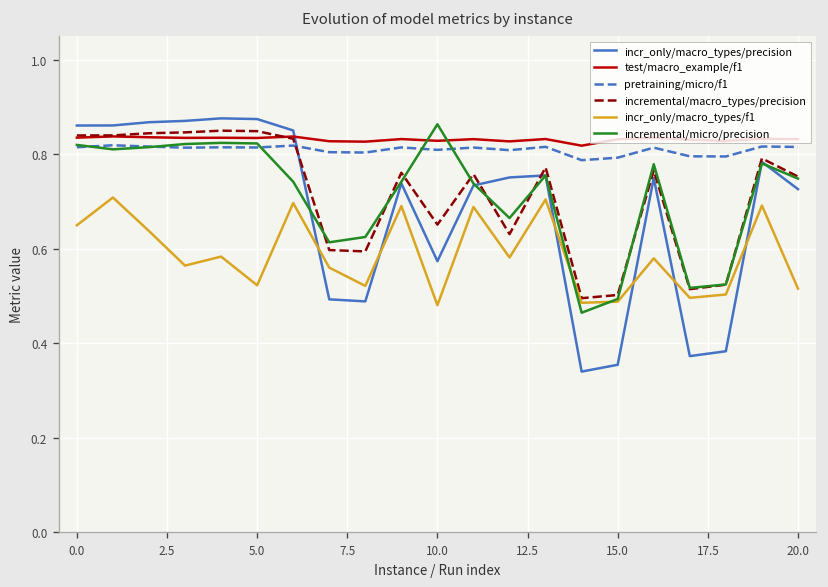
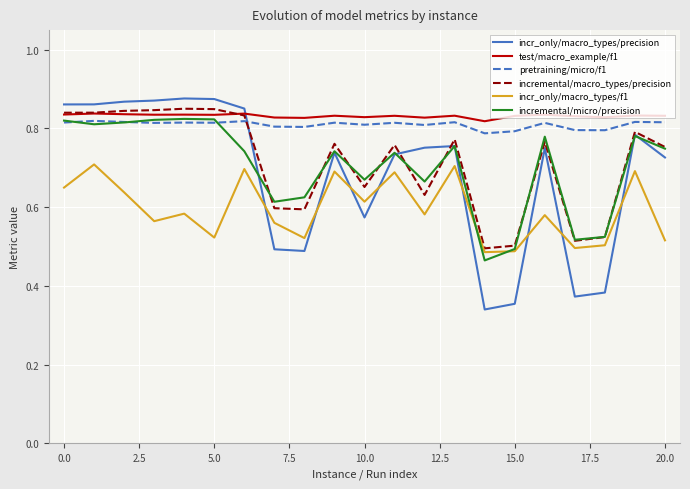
incr_only/macro_types/f1, 10.0: 0.48 -> 0.61
incremental/micro/precision, 10.0: 0.86 -> 0.67
